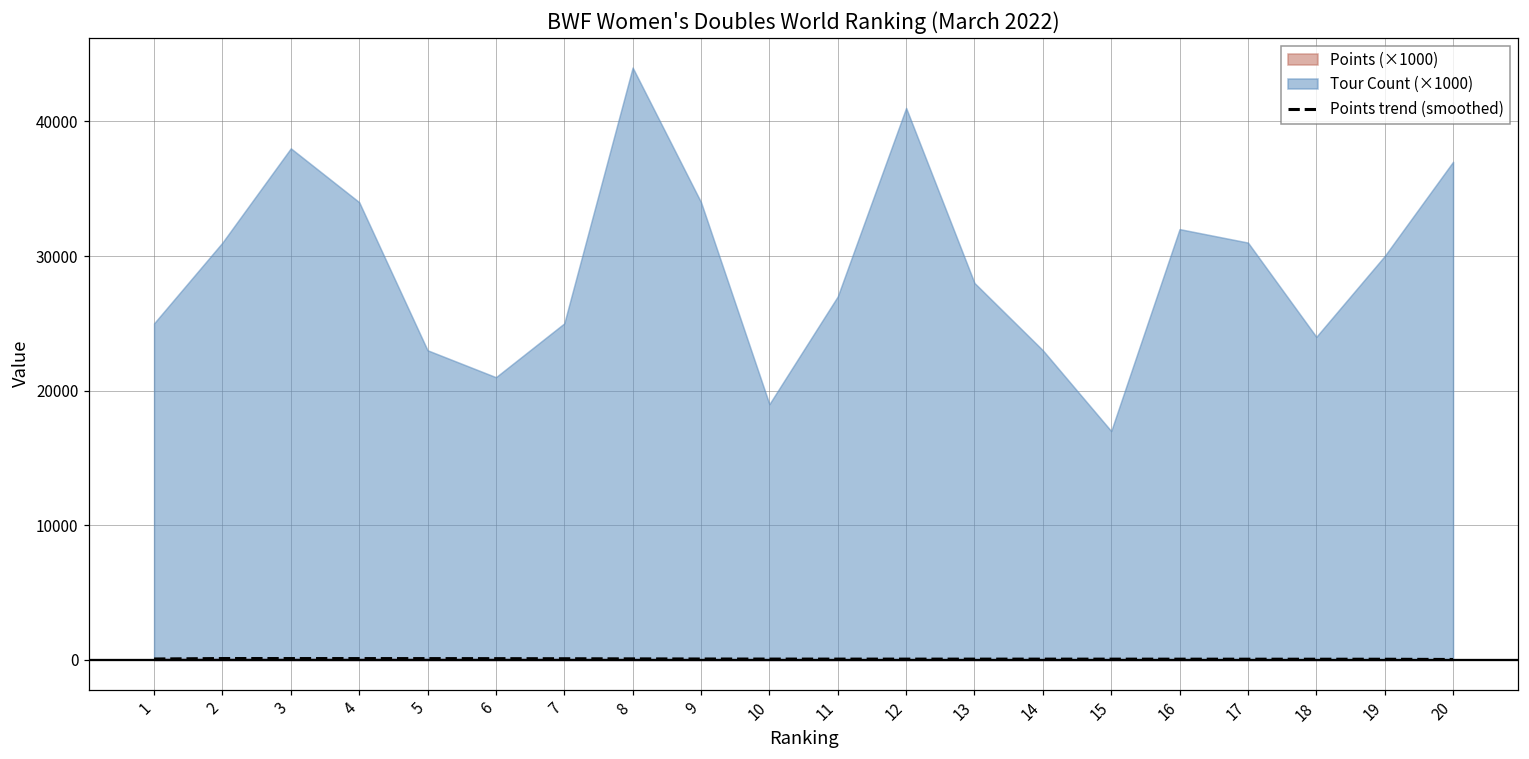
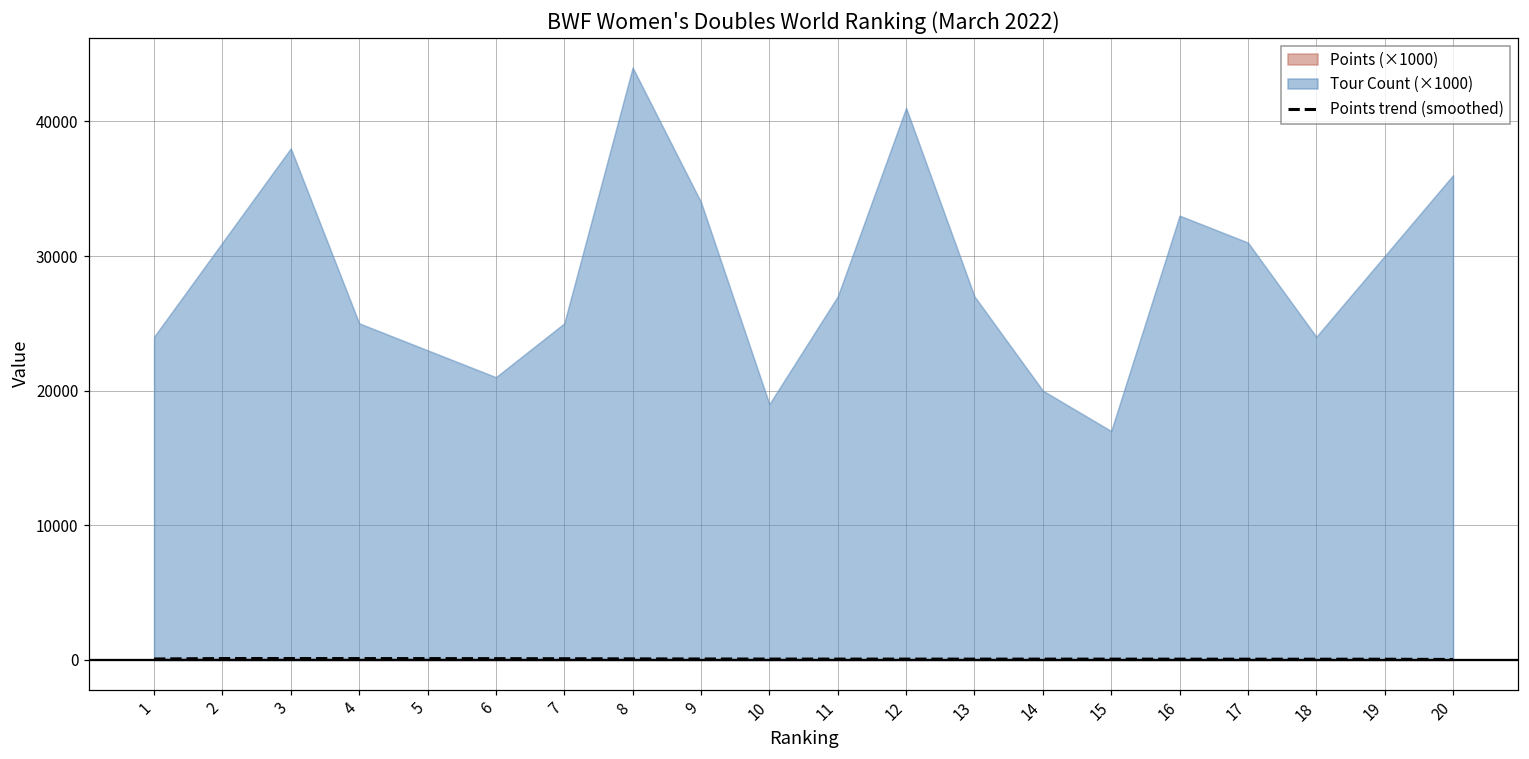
Tour Count (×1000), 1: 25000 -> 24000
Tour Count (×1000), 4: 34000 -> 25000
Tour Count (×1000), 13: 28000 -> 27000
Tour Count (×1000), 14: 23000 -> 20000
Tour Count (×1000), 16: 32000 -> 33000
Tour Count (×1000), 20: 37000 -> 36000
